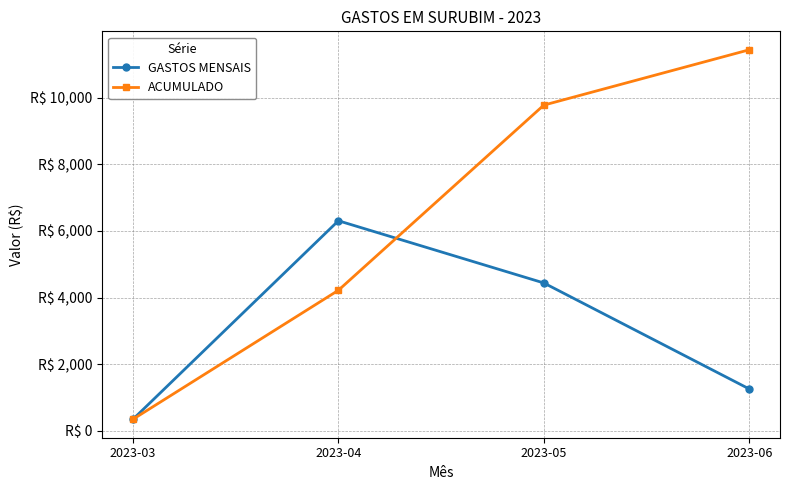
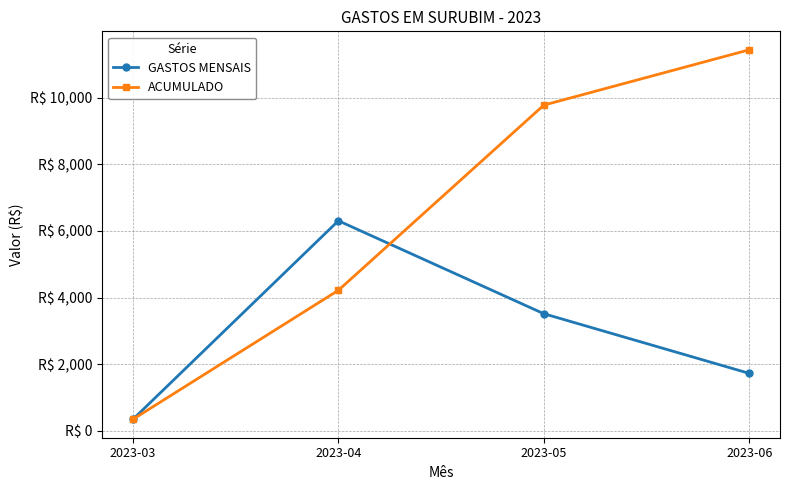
GASTOS MENSAIS, 2023-05: R$ 4,400 -> R$ 3,500
GASTOS MENSAIS, 2023-06: R$ 1,300 -> R$ 1,700
